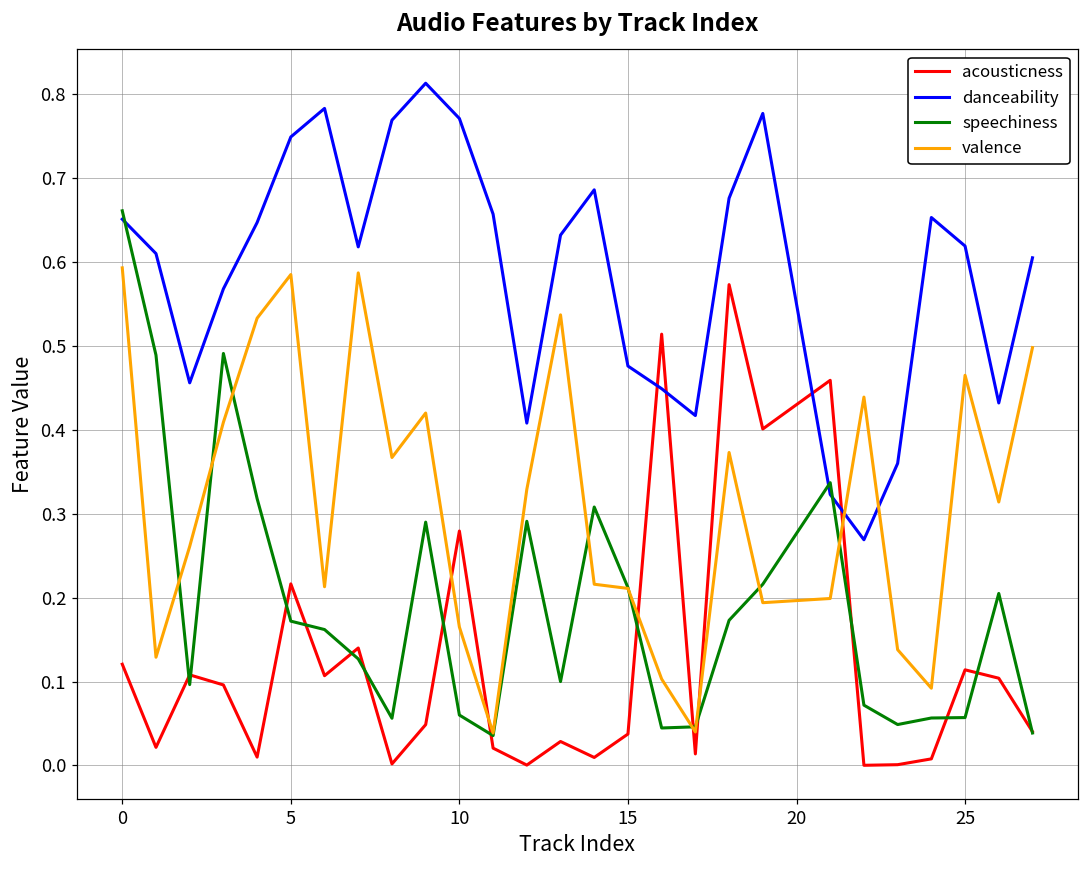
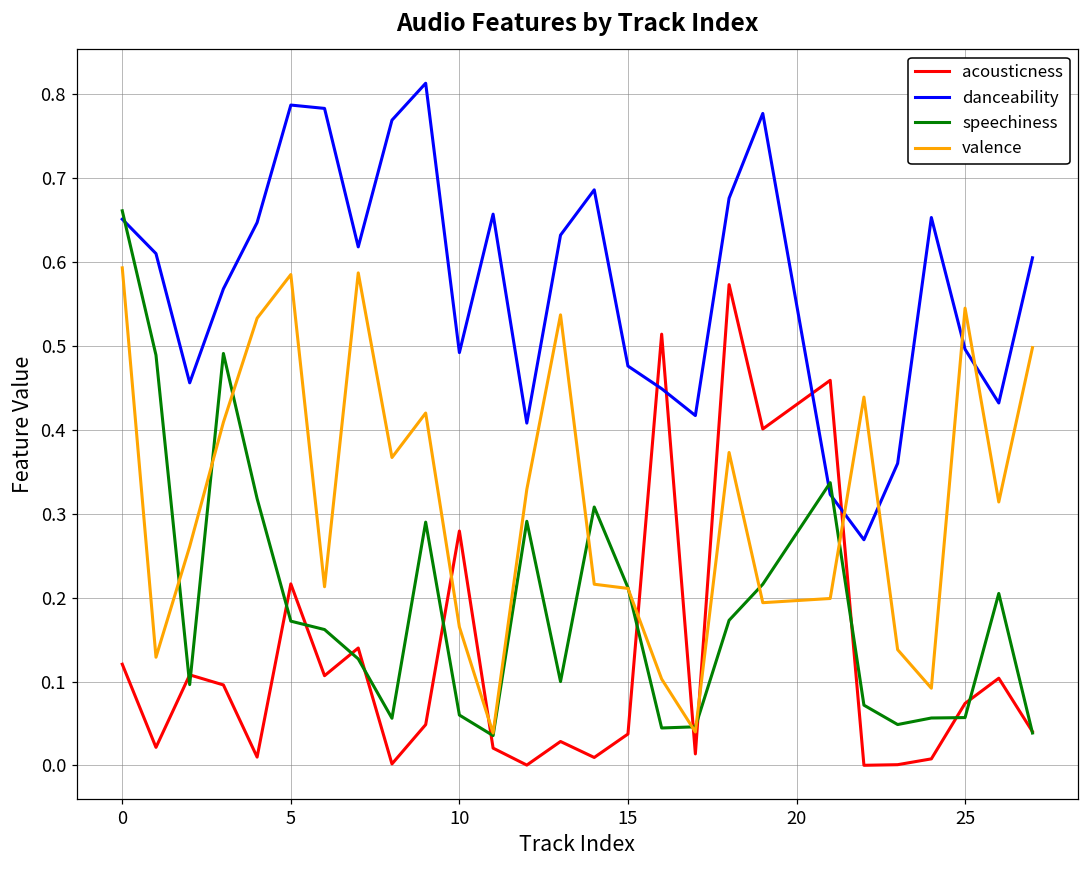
danceability, 5: 0.75 -> 0.79
danceability, 10: 0.77 -> 0.49
acousticness, 25: 0.11 -> 0.07
danceability, 25: 0.62 -> 0.50
valence, 25: 0.47 -> 0.55
